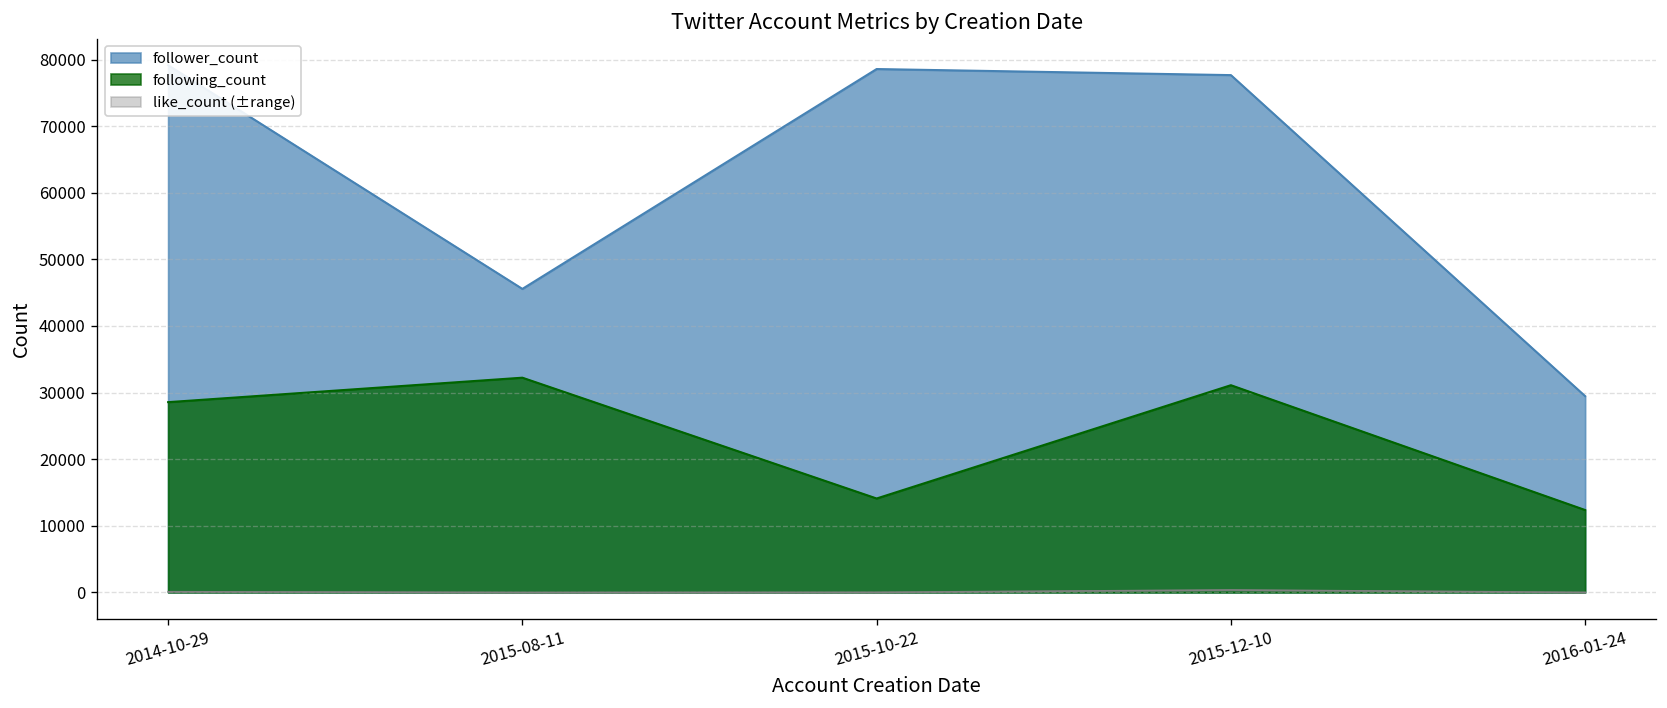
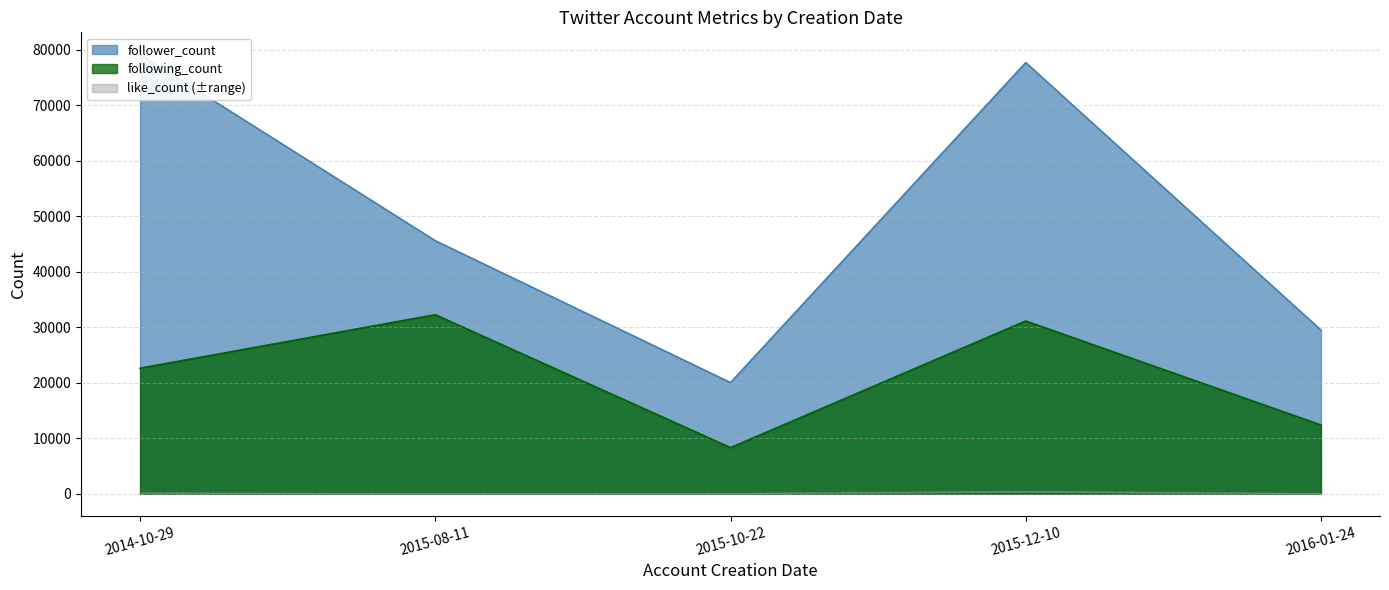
following_count, 2014-10-29: 29000 -> 23000
follower_count, 2015-10-22: 79000 -> 20000
following_count, 2015-10-22: 14000 -> 8000
